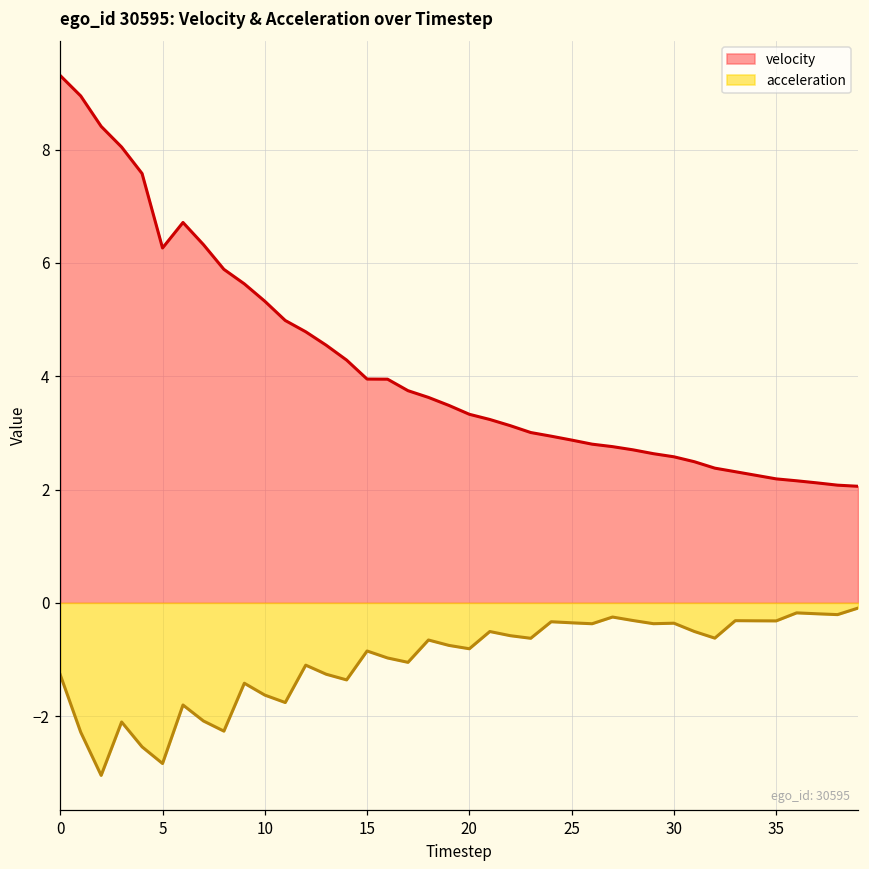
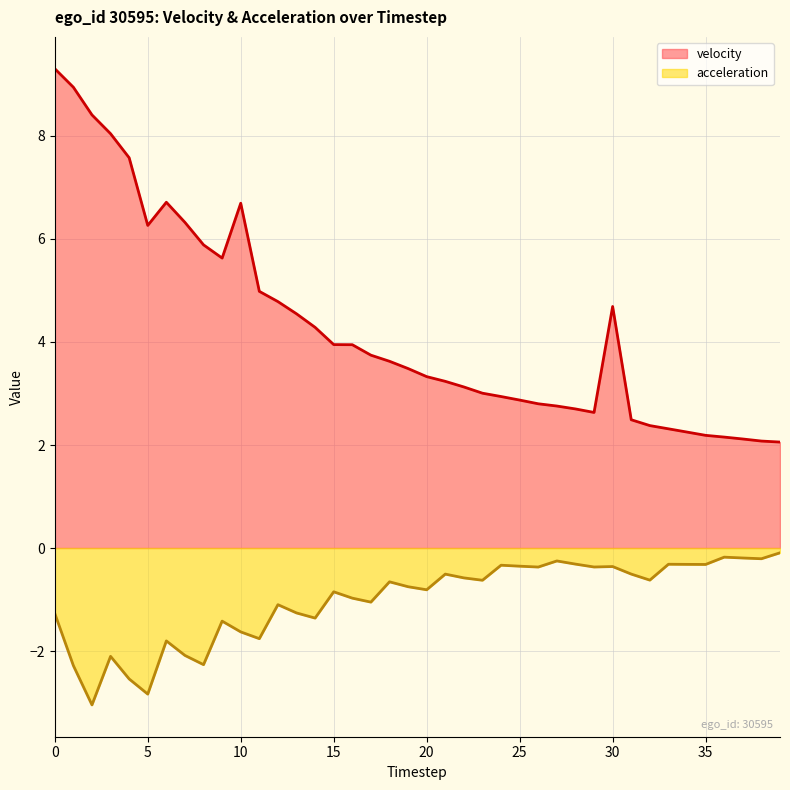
velocity, 10: 5.3 -> 6.7
velocity, 30: 2.6 -> 4.7
